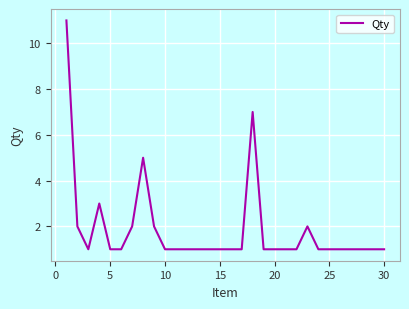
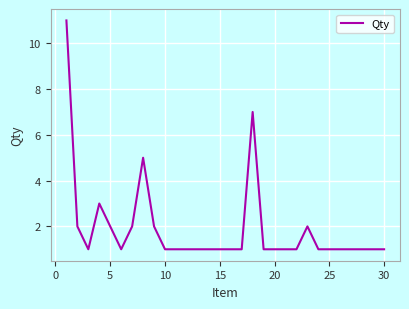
5: 1 -> 2
